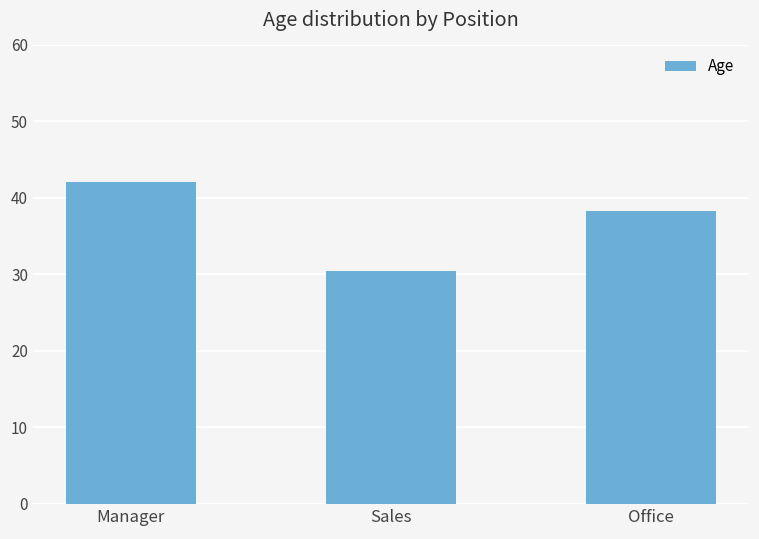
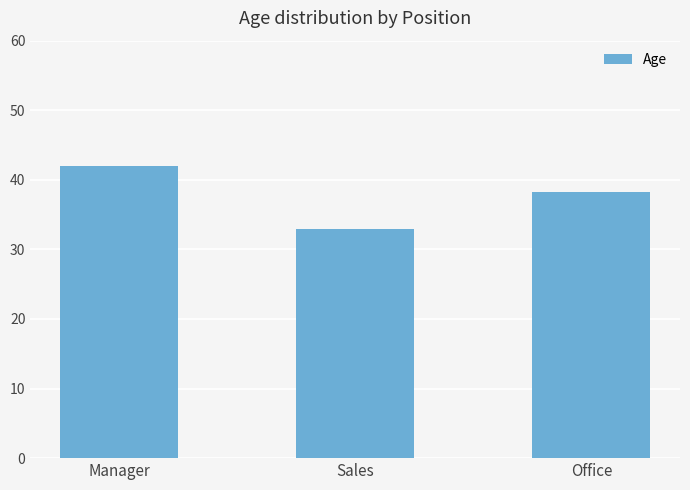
Sales: 30 -> 33
